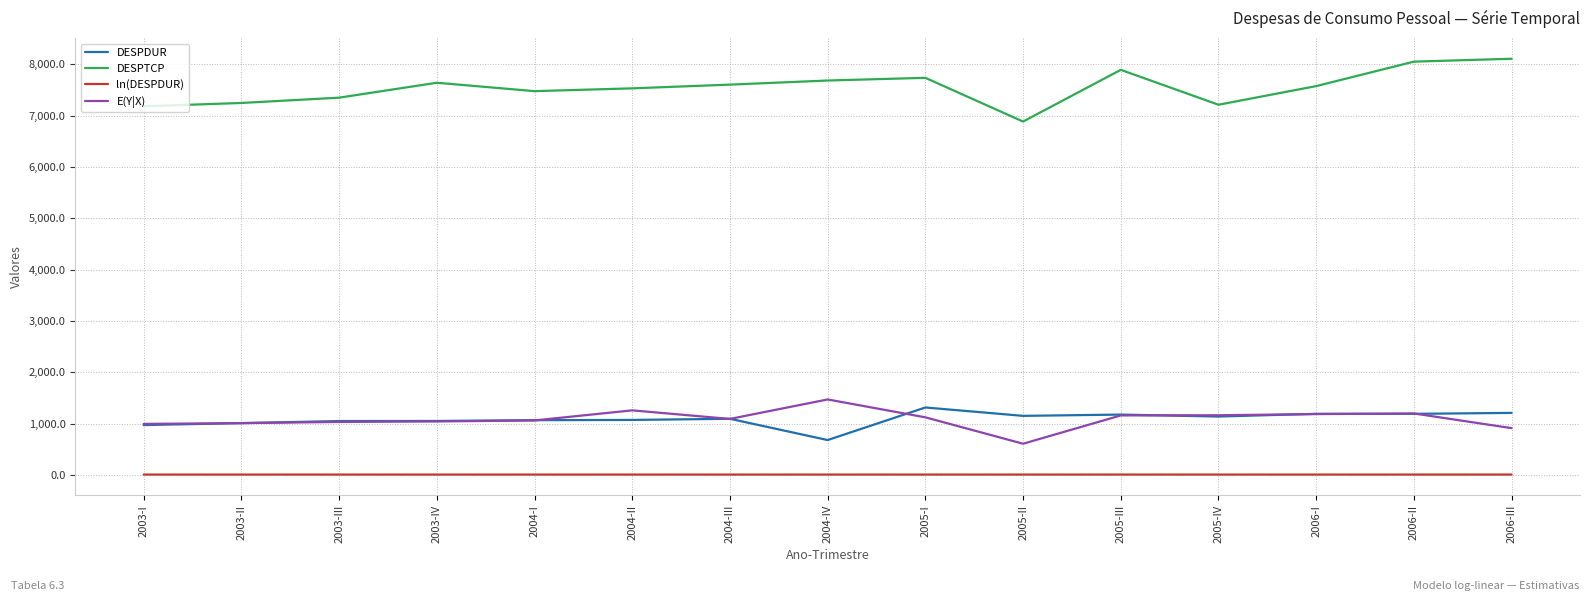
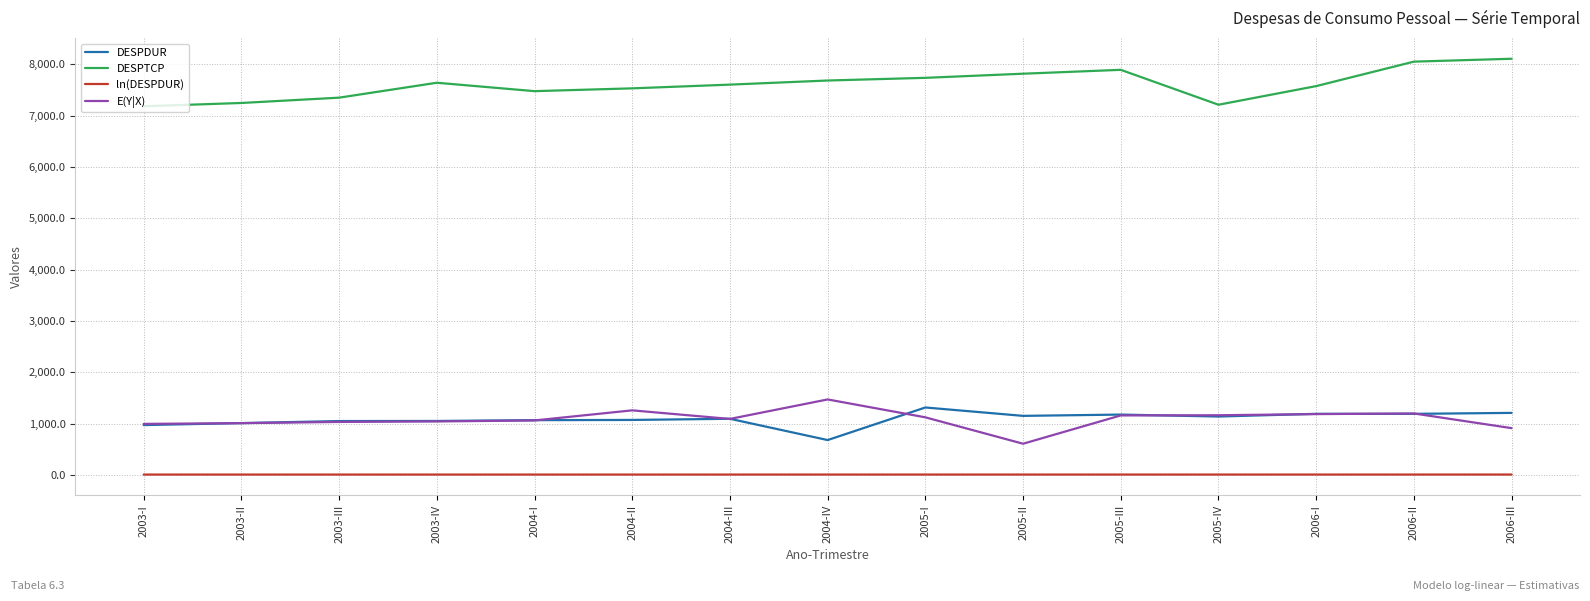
DESPTCP, 2005-II: 6,900 -> 7,800
